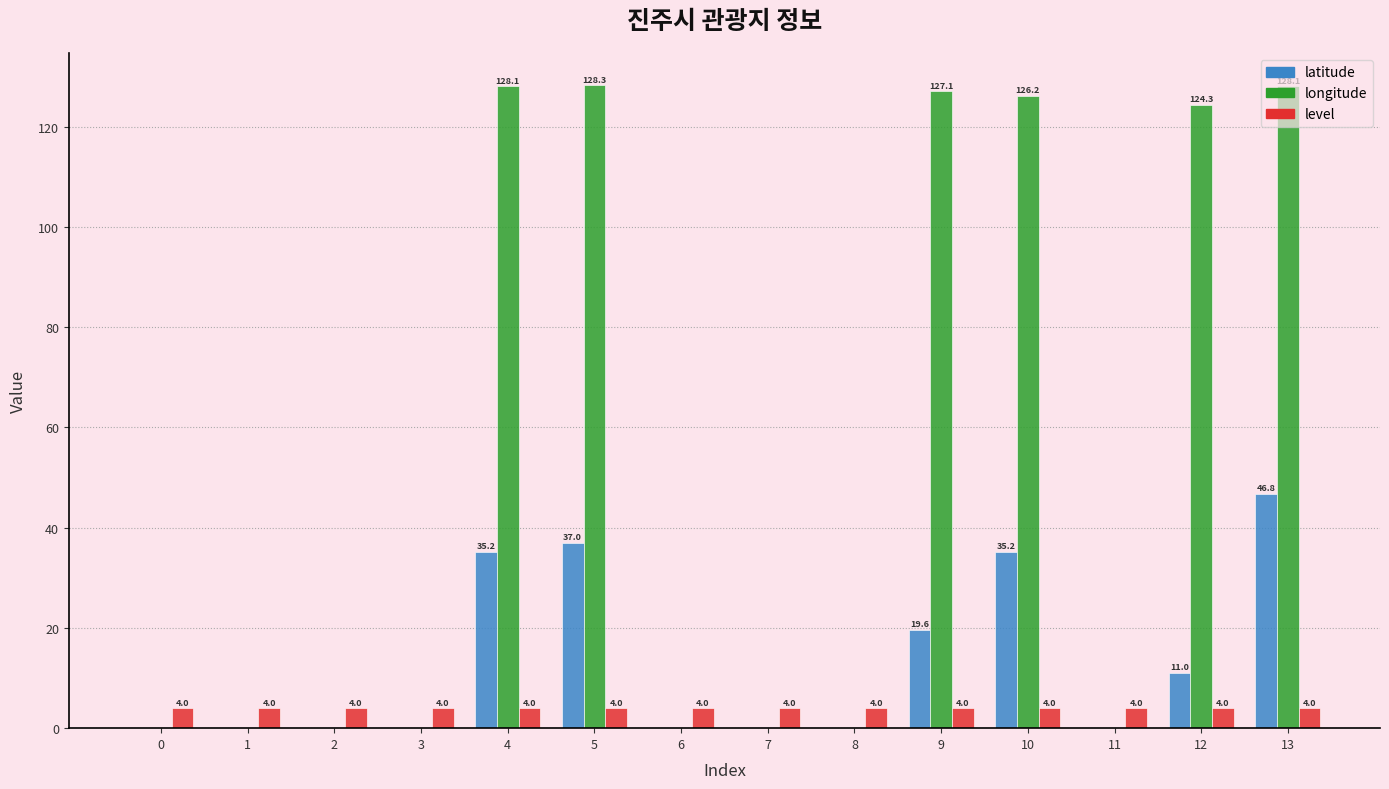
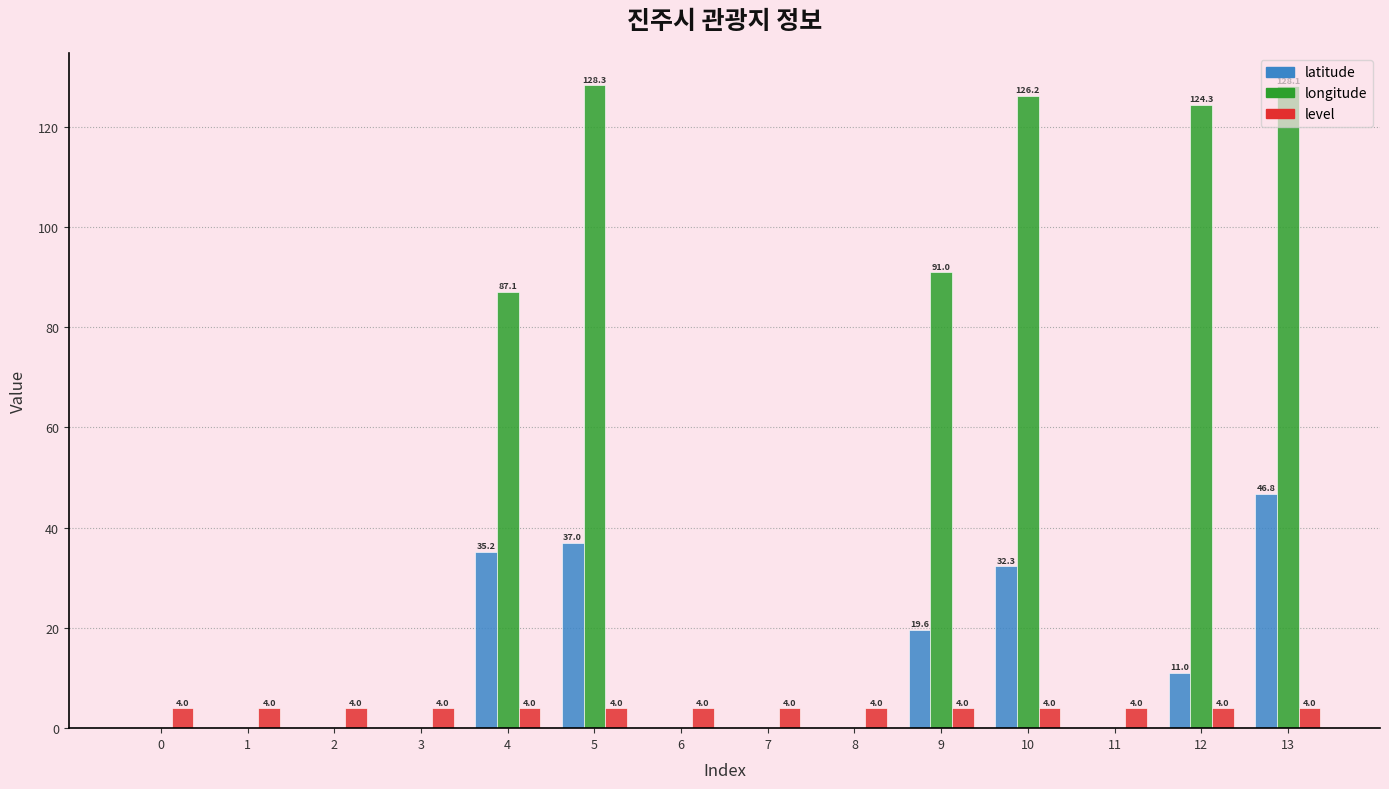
longitude, 4: 128.1 -> 87.1
longitude, 9: 127.1 -> 91.0
latitude, 10: 35.2 -> 32.3
